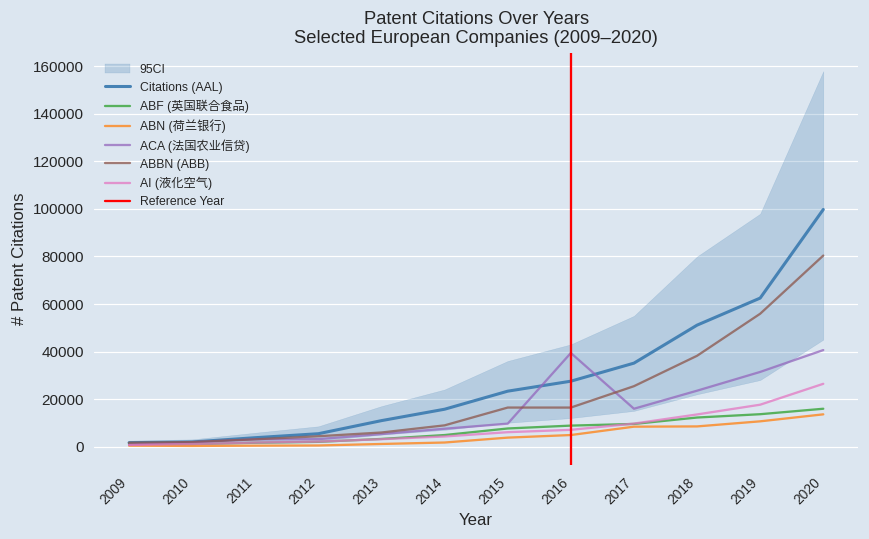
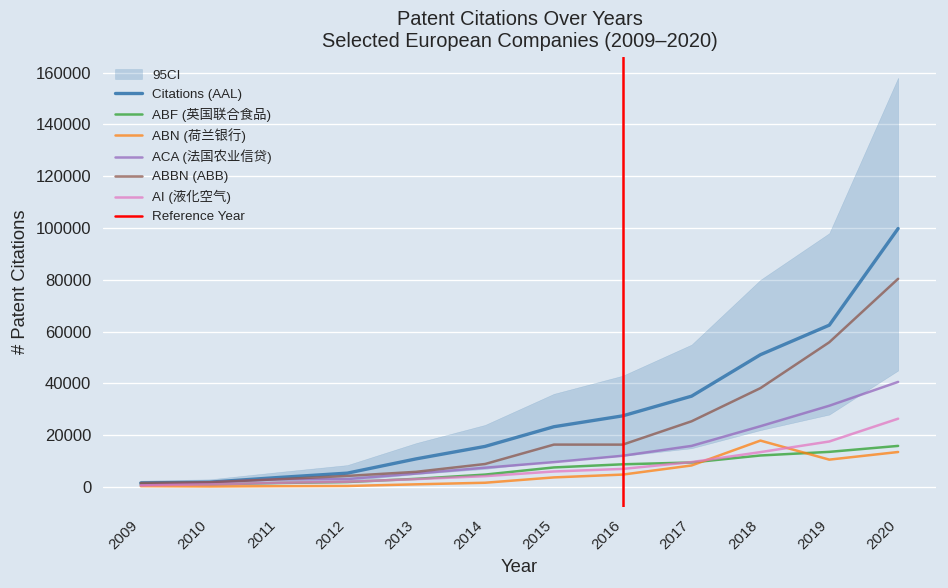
ACA (法国农业信贷), 2016: 39000 -> 12000
ABN (荷兰银行), 2018: 8000 -> 18000
